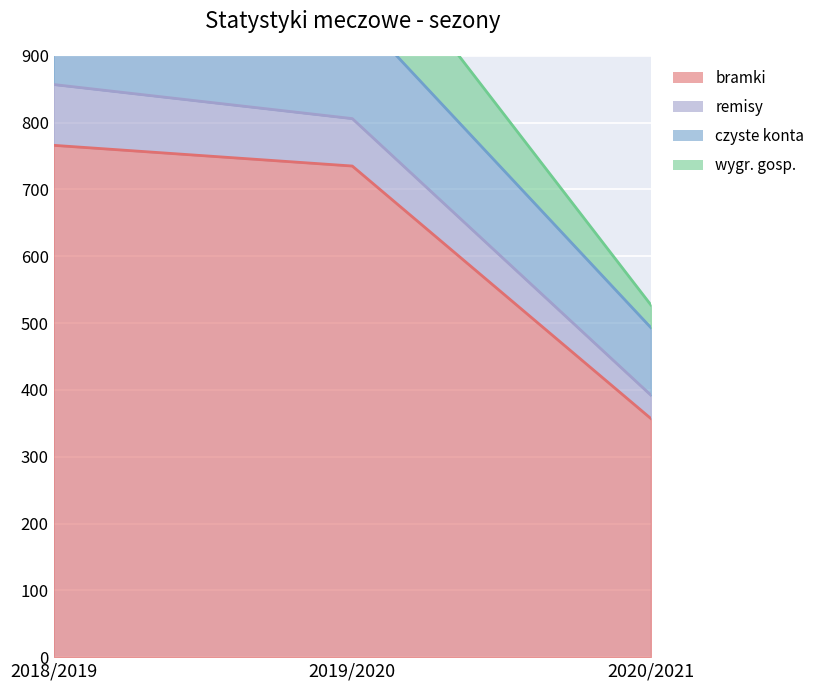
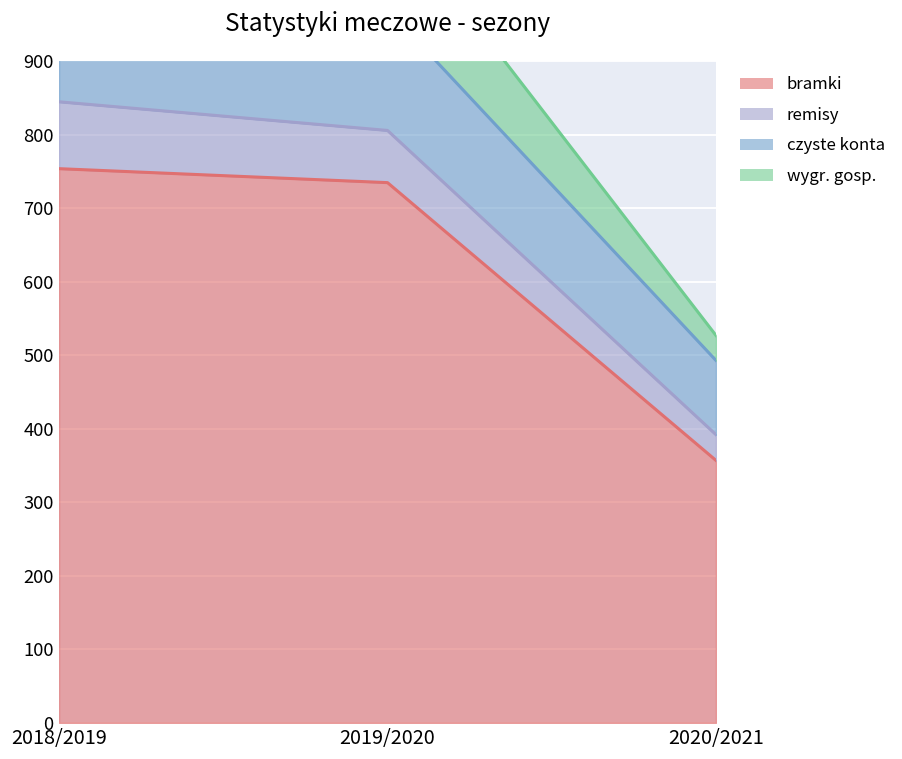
bramki, 2018/2019: 770 -> 750
